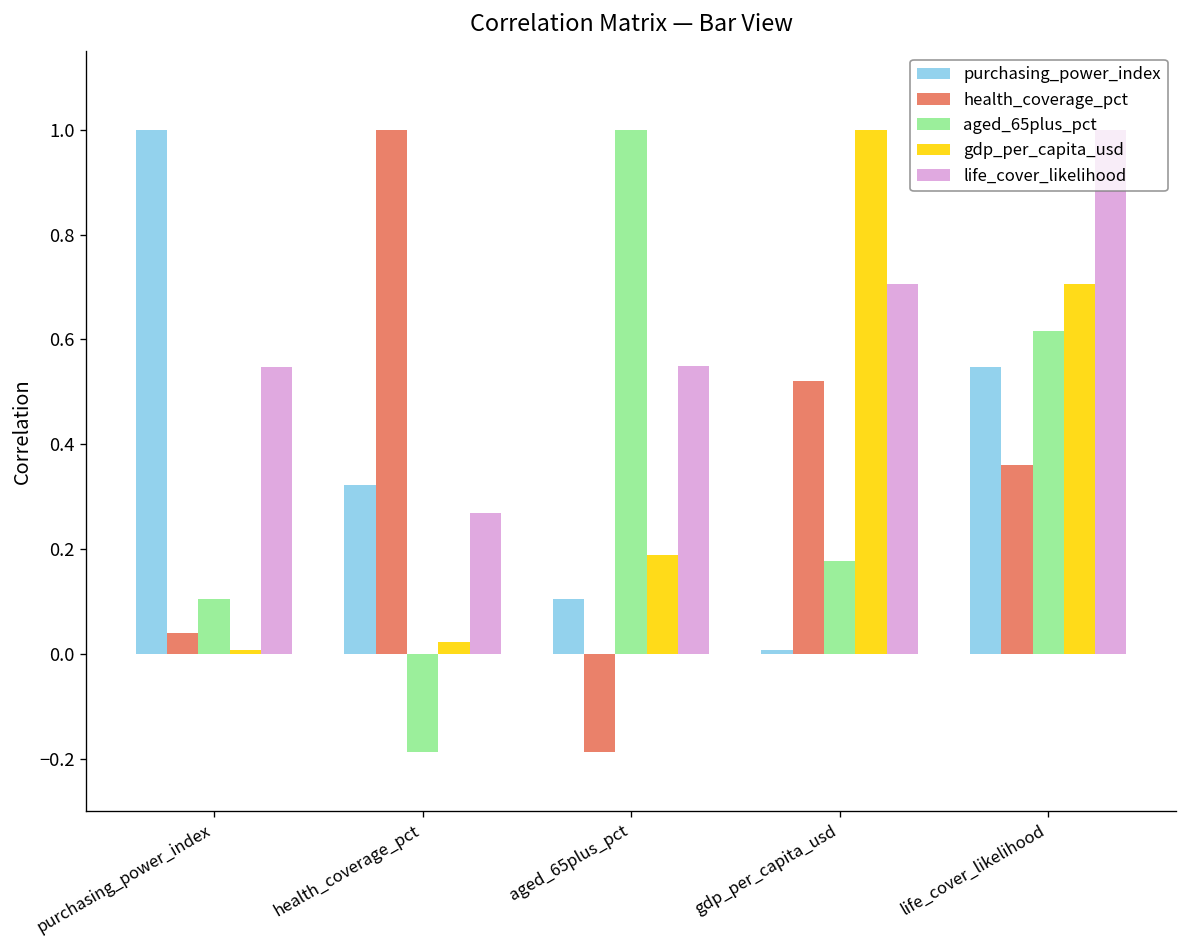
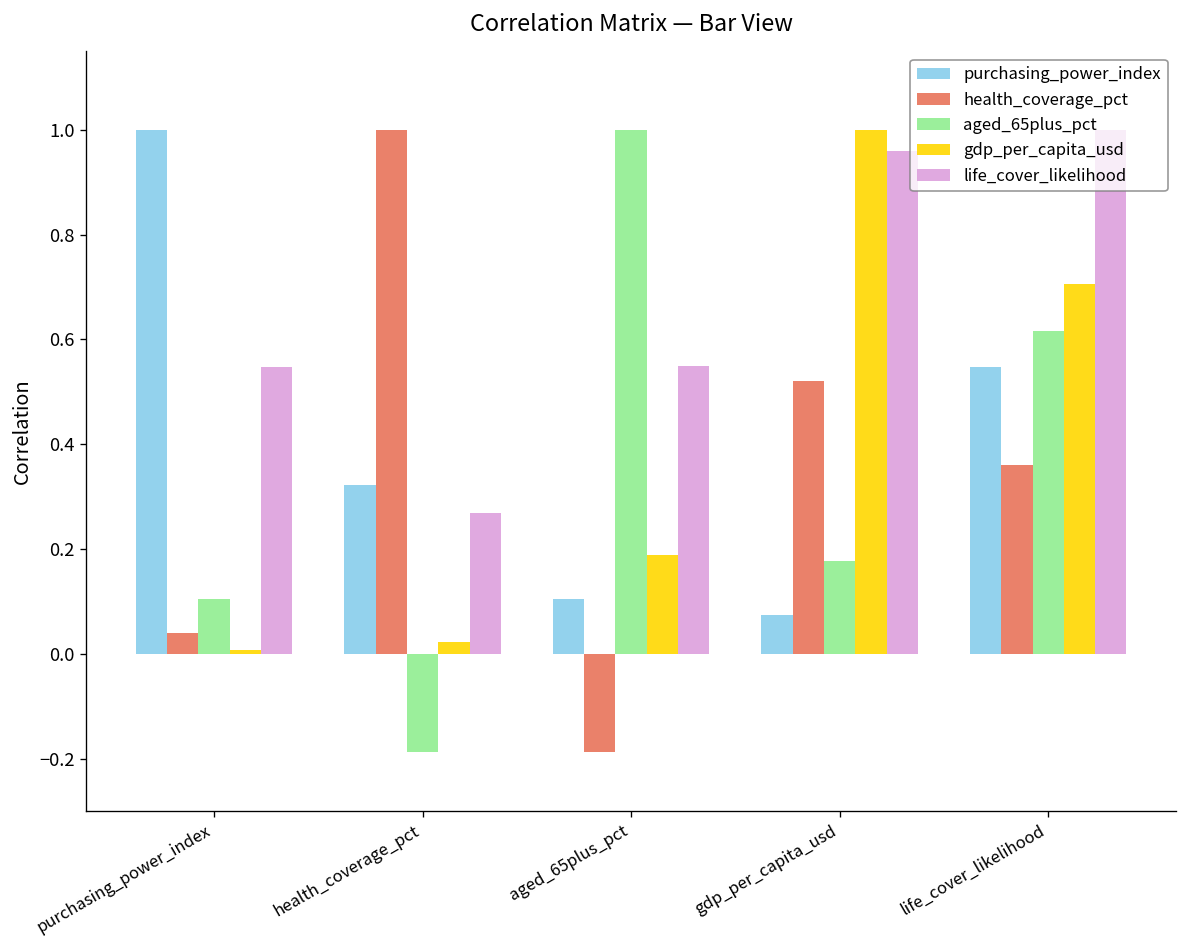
purchasing_power_index, gdp_per_capita_usd: 0.01 -> 0.07
life_cover_likelihood, gdp_per_capita_usd: 0.71 -> 0.96
